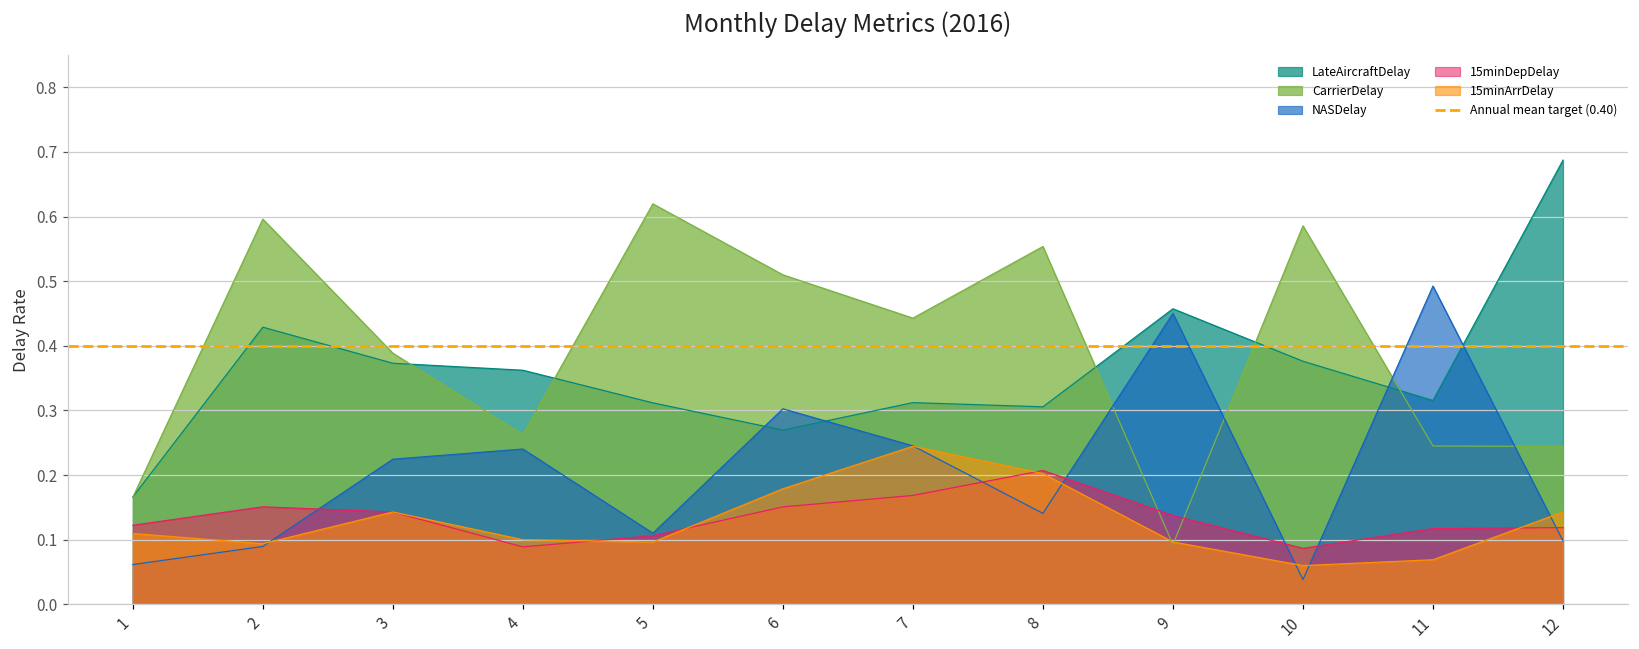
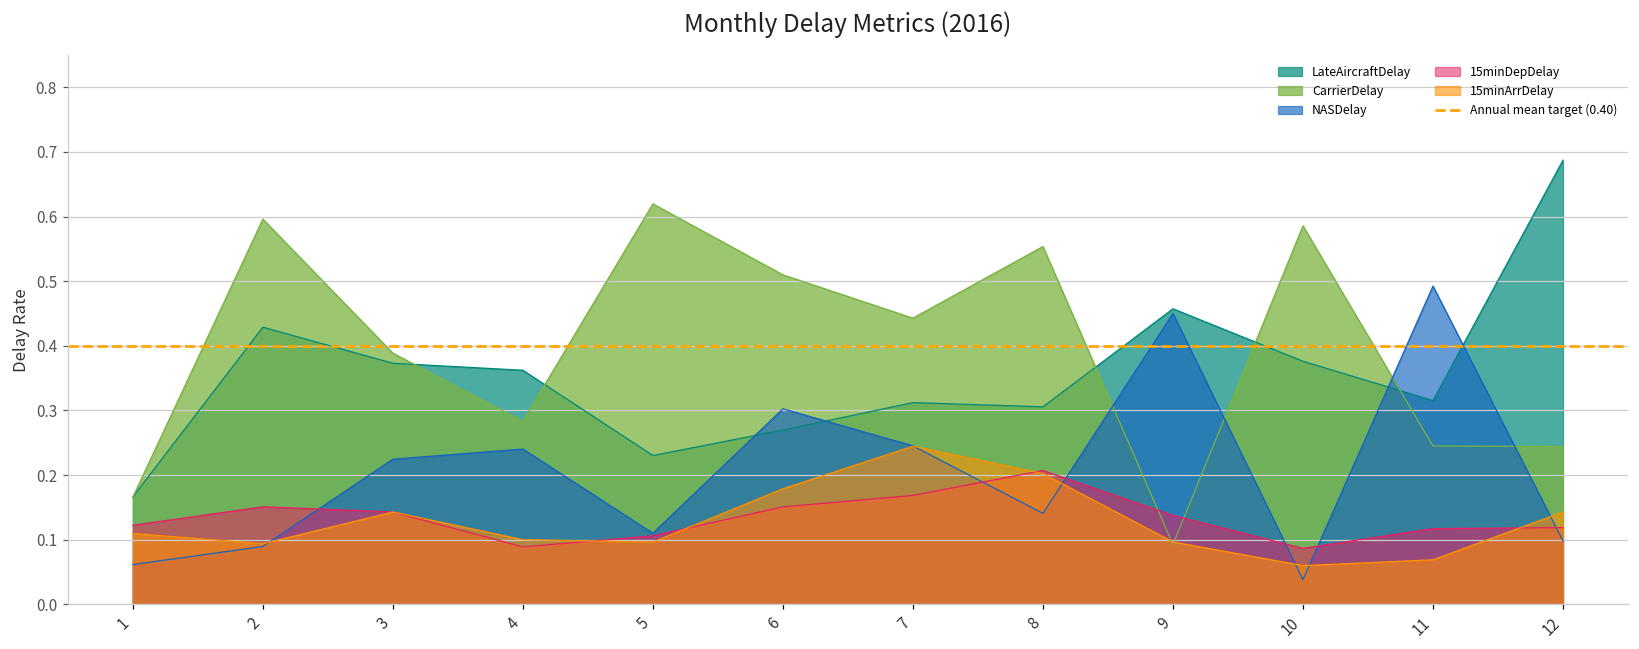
CarrierDelay, 4: 0.26 -> 0.28
LateAircraftDelay, 5: 0.31 -> 0.23
